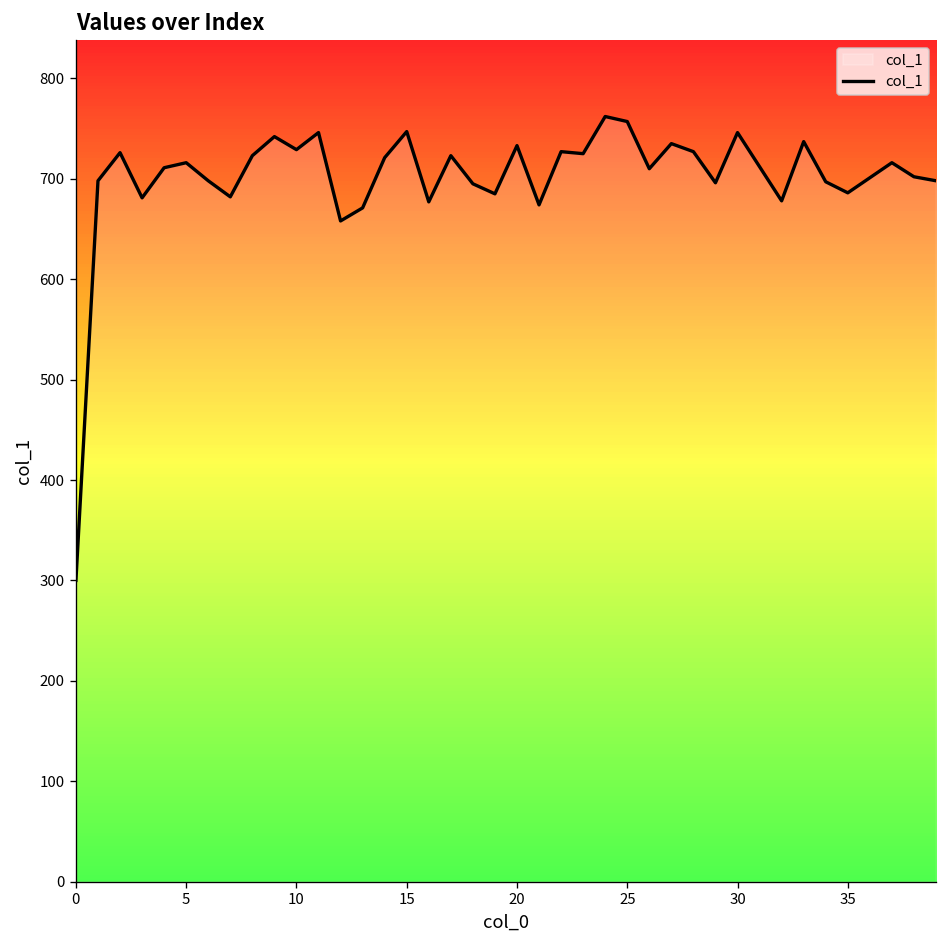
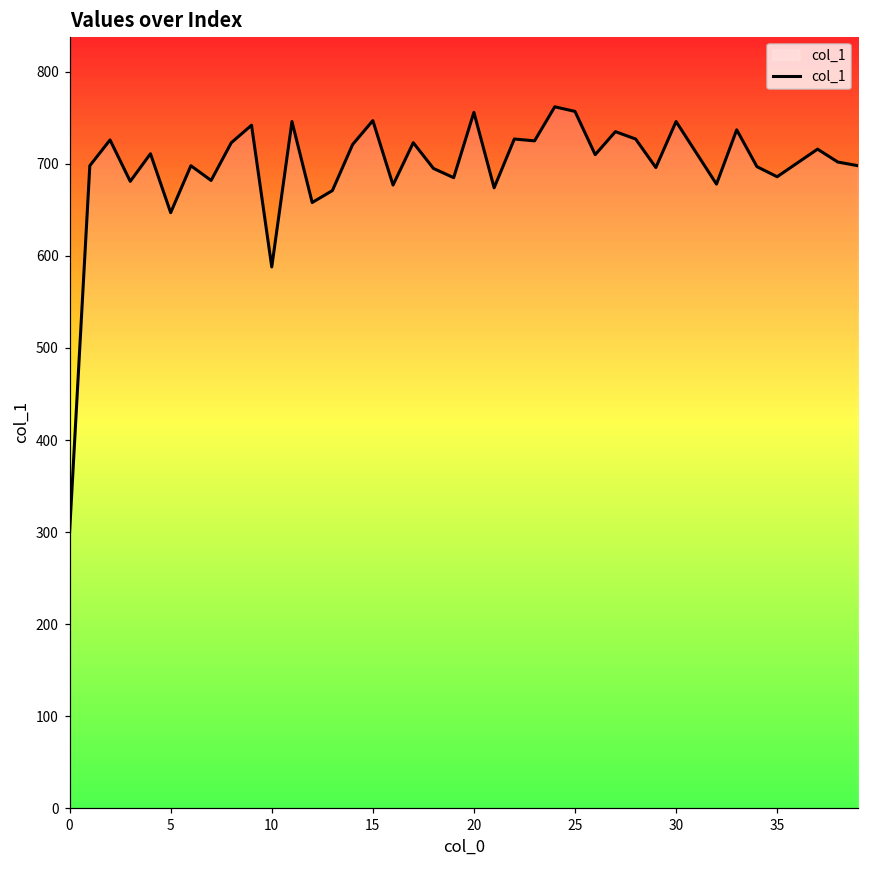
5: 720 -> 650
10: 730 -> 590
20: 730 -> 760
